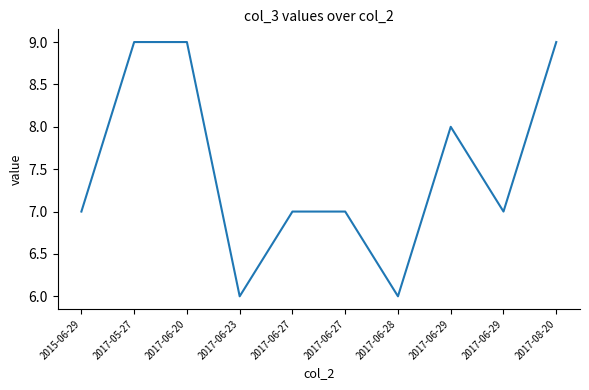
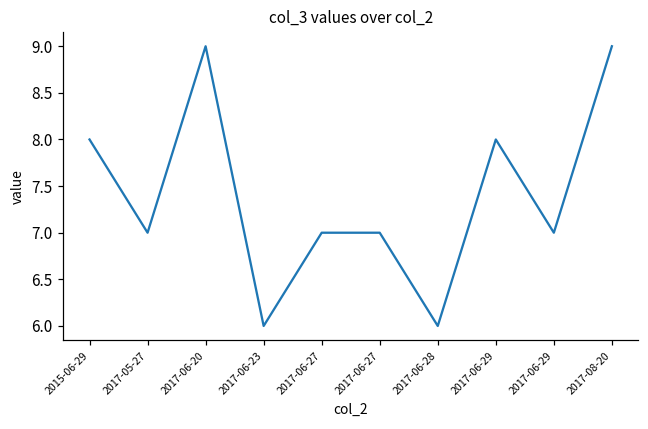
2015-06-29: 7 -> 8
2017-05-27: 9 -> 7
